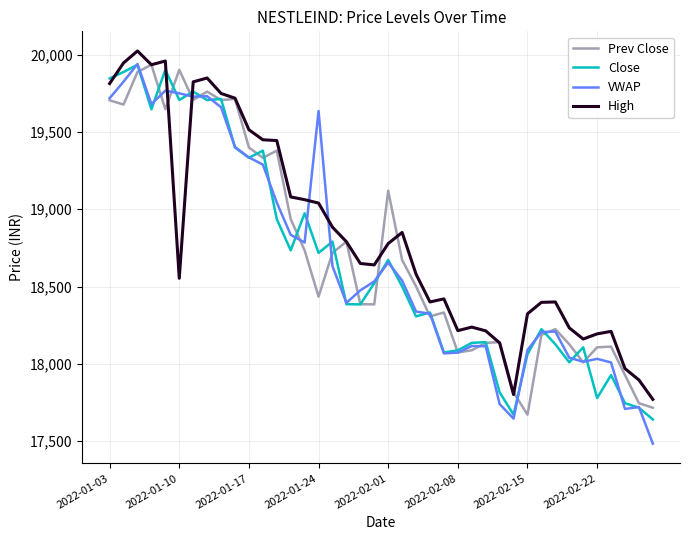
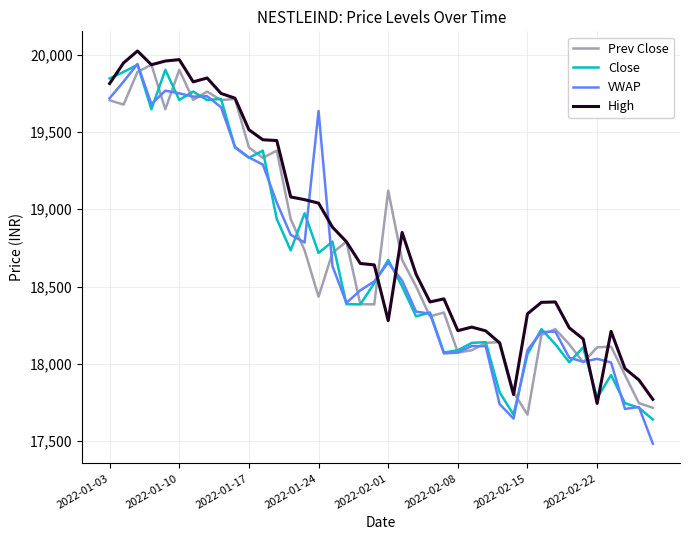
High, 2022-01-10: 18,550 -> 19,970
High, 2022-02-01: 18,780 -> 18,280
High, 2022-02-22: 18,190 -> 17,740
